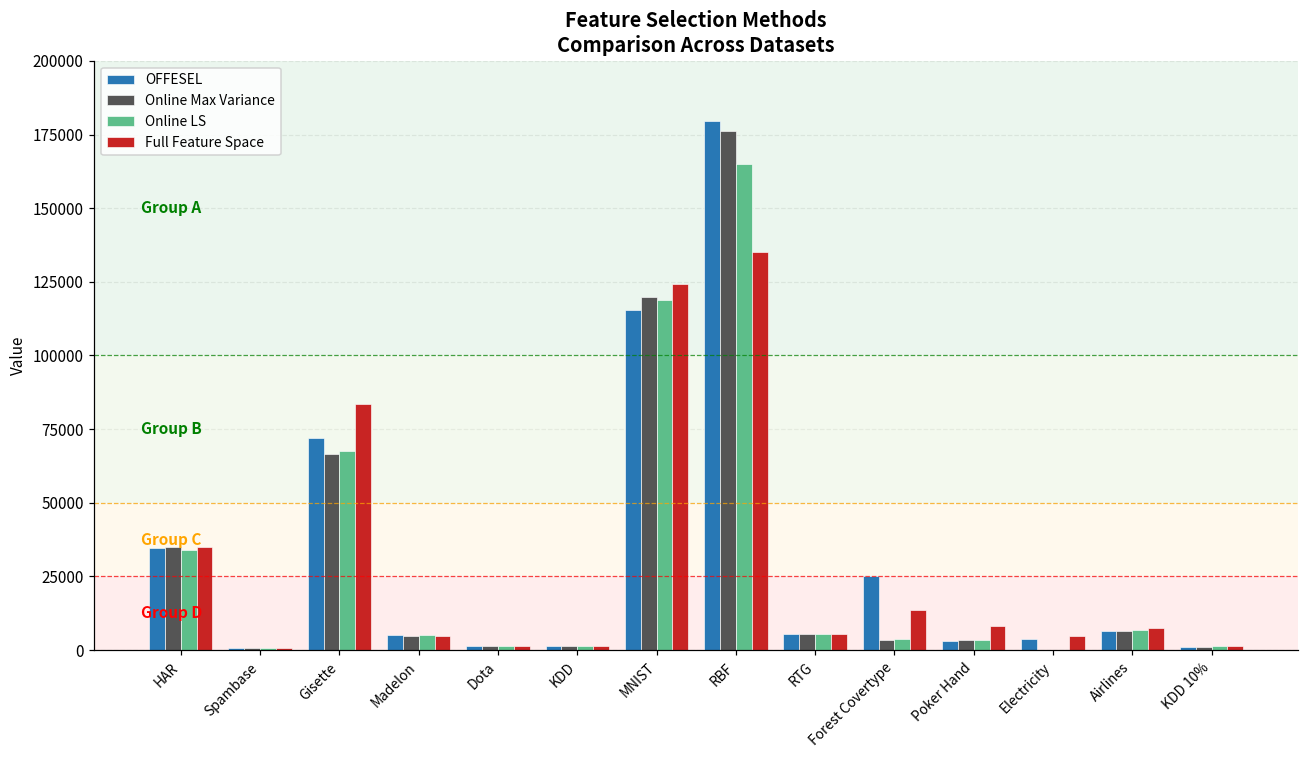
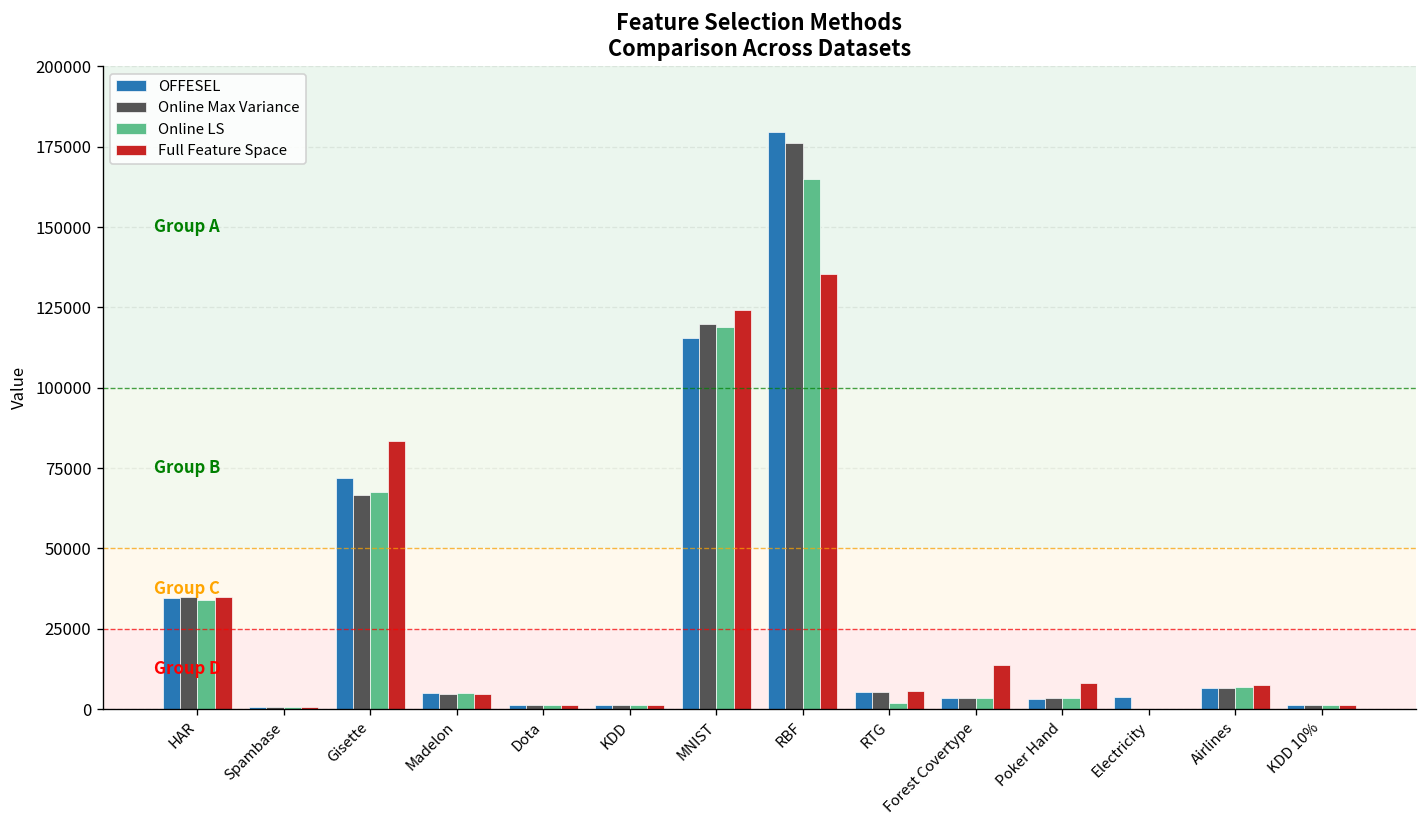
Online LS, RTG: 6000 -> 2000
OFFESEL, Forest Covertype: 25000 -> 4000
Full Feature Space, Electricity: 5000 -> 0
